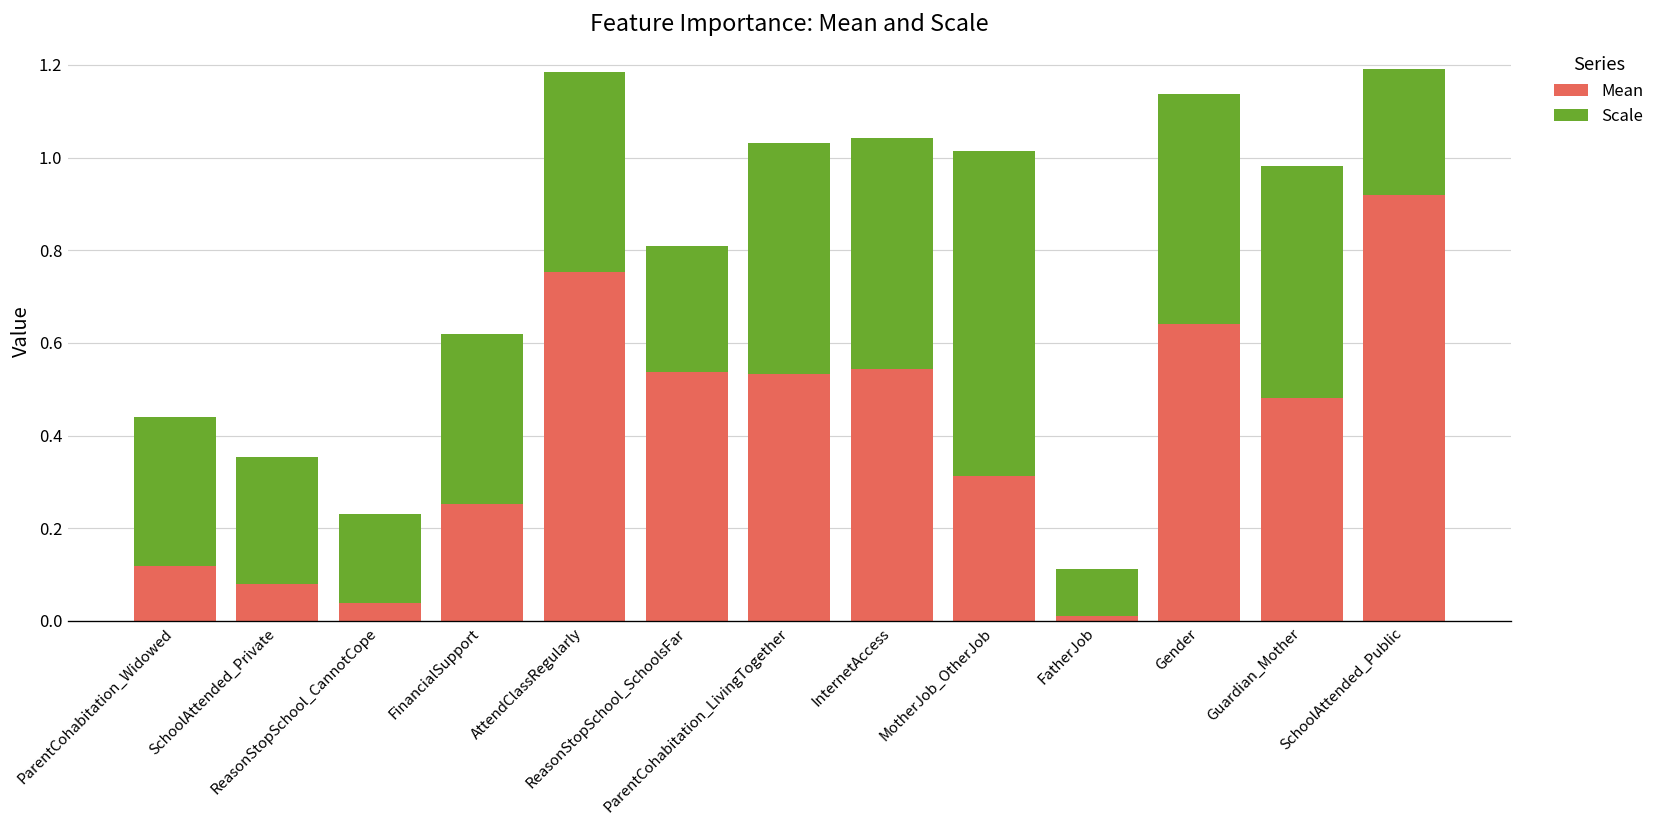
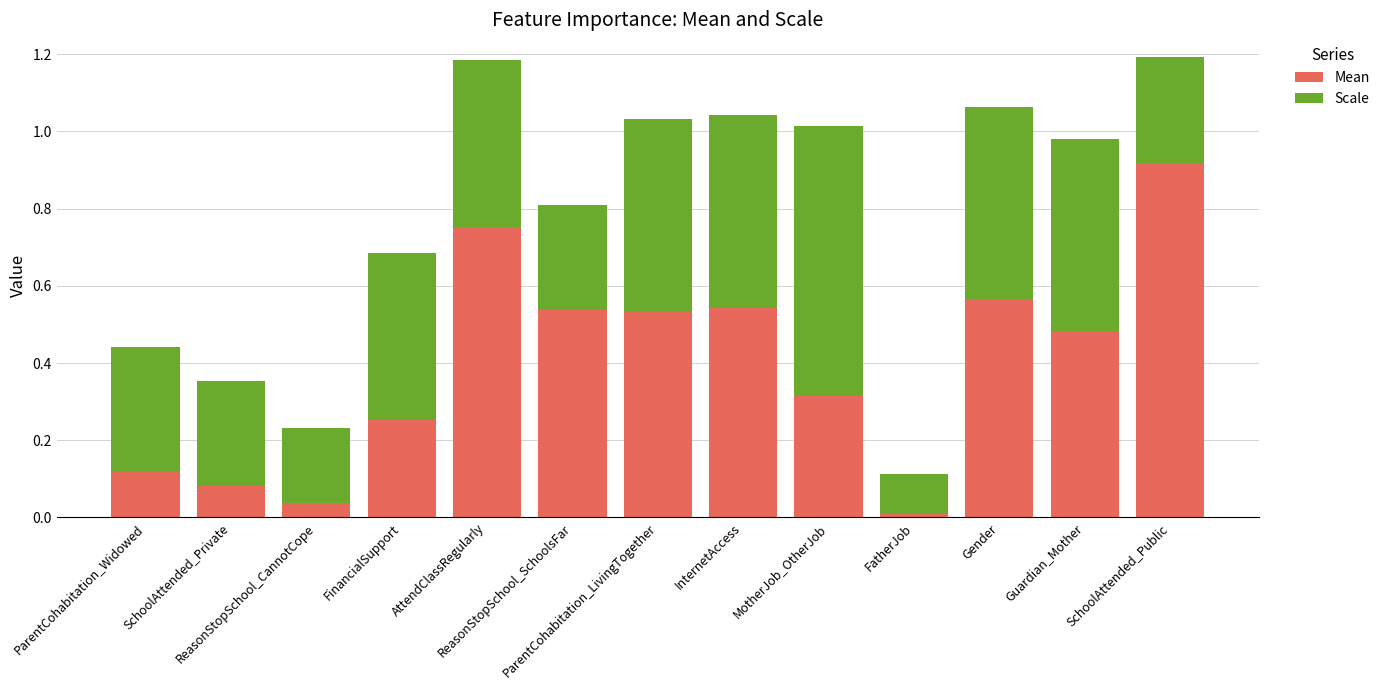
Scale, FinancialSupport: 0.37 -> 0.43
Mean, Gender: 0.64 -> 0.57
